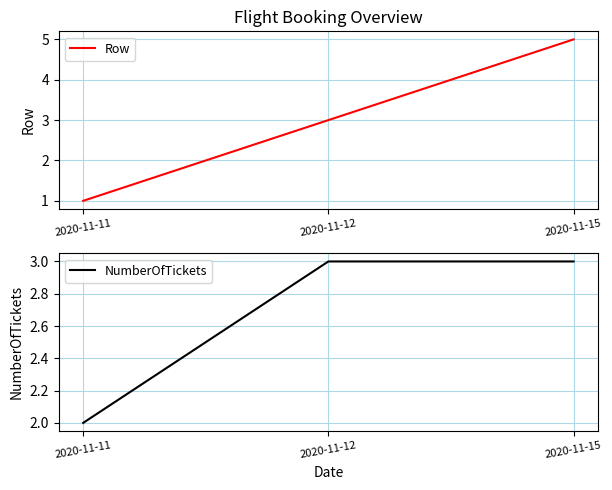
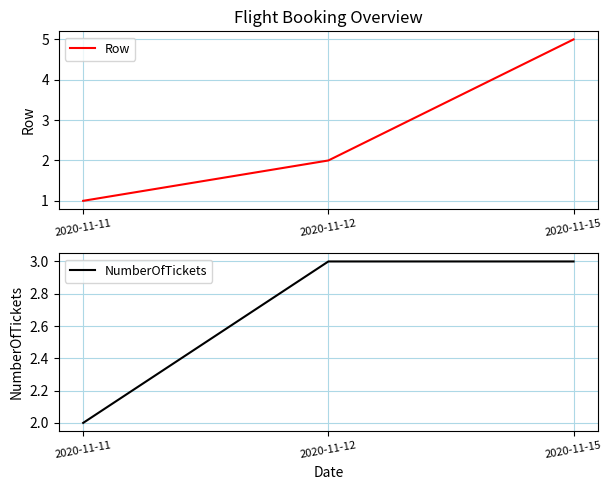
Flight Booking Overview, 2020-11-12: 3 -> 2
